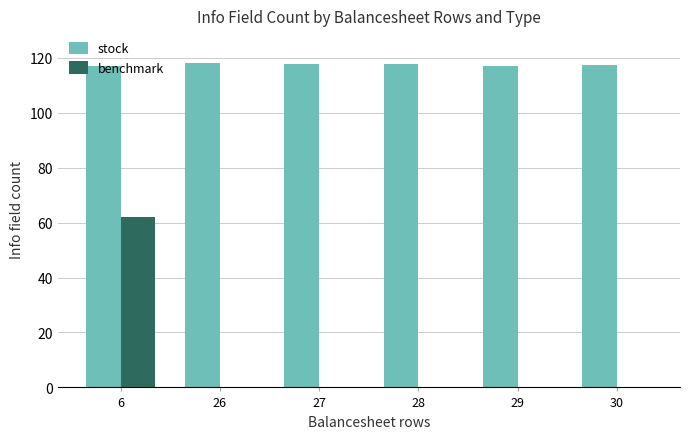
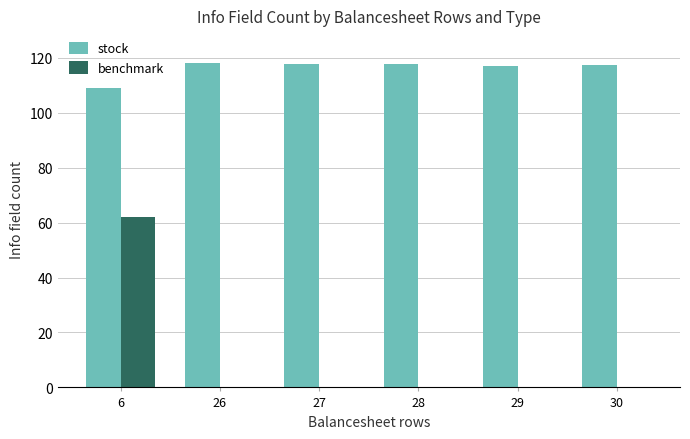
stock, 6: 117 -> 109
